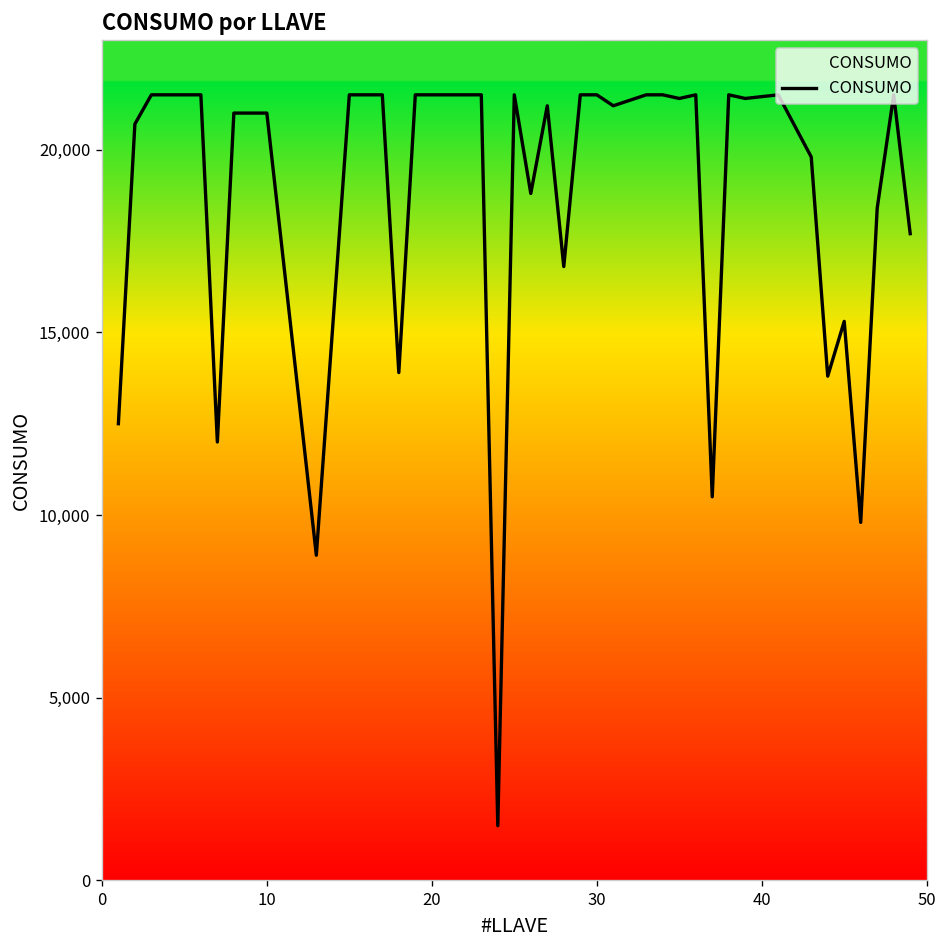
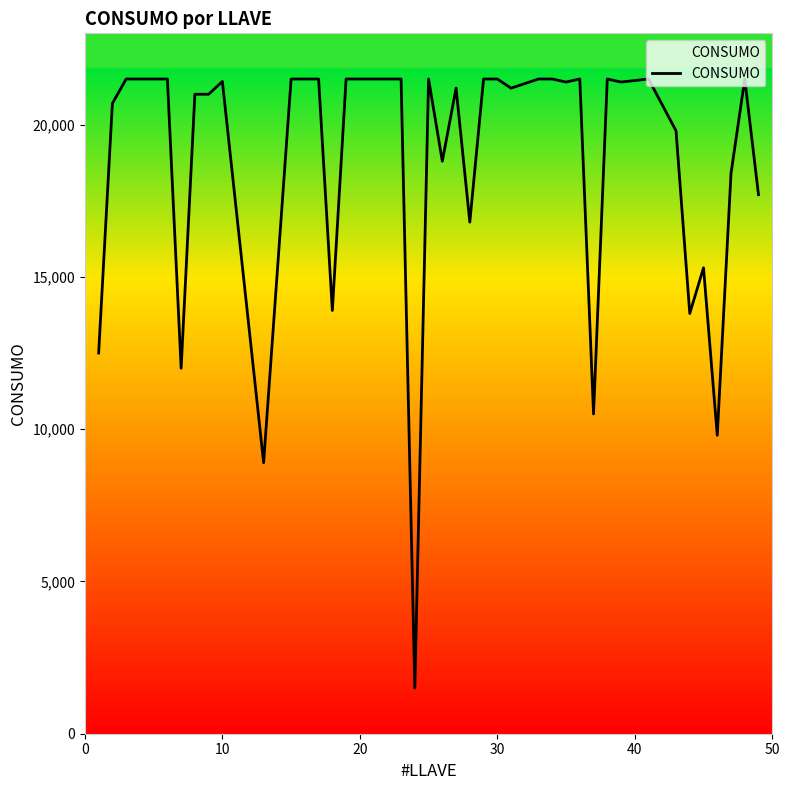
10: 21,000 -> 21,400
